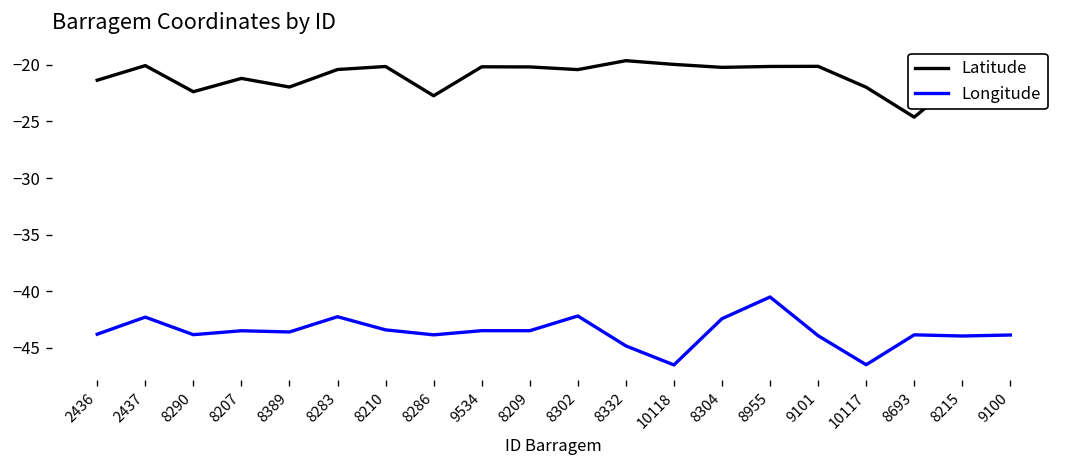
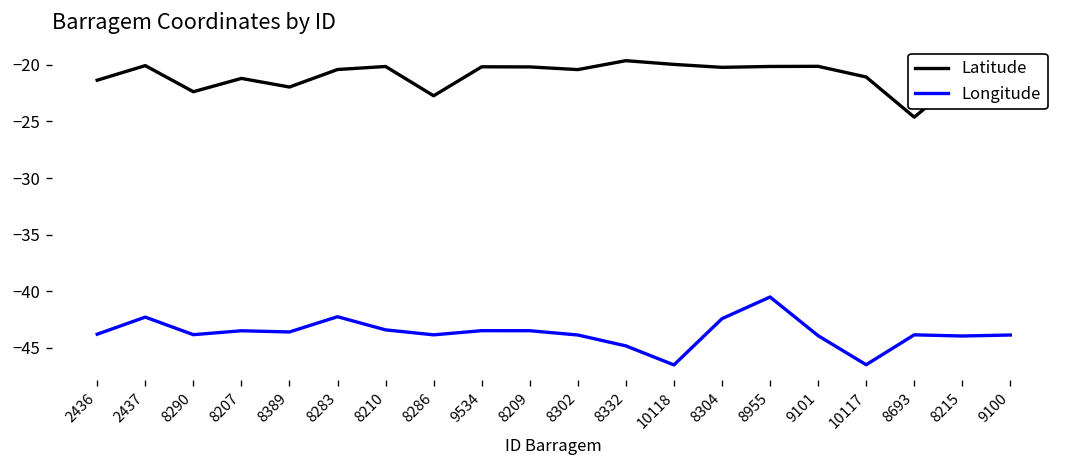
Longitude, 8302: -42 -> -44
Latitude, 10117: -22 -> -21
